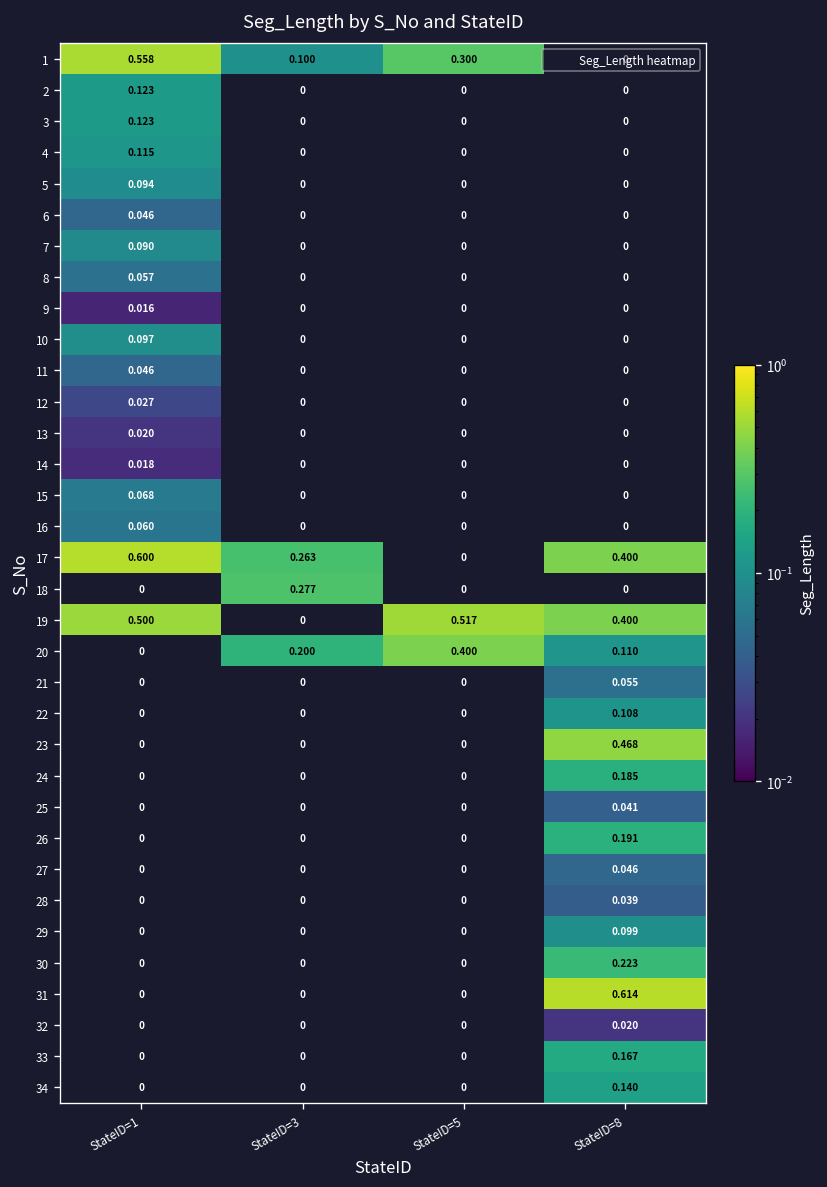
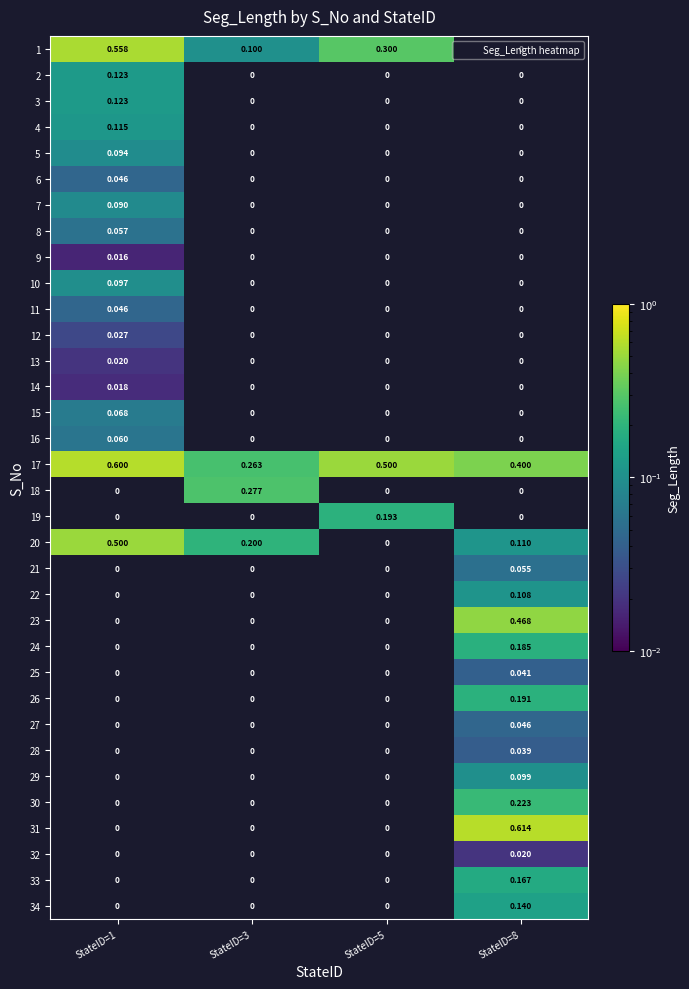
17, StateID=5: 0 -> 0.500
19, StateID=1: 0.500 -> 0
19, StateID=5: 0.517 -> 0.193
19, StateID=8: 0.400 -> 0
20, StateID=1: 0 -> 0.500
20, StateID=5: 0.400 -> 0
